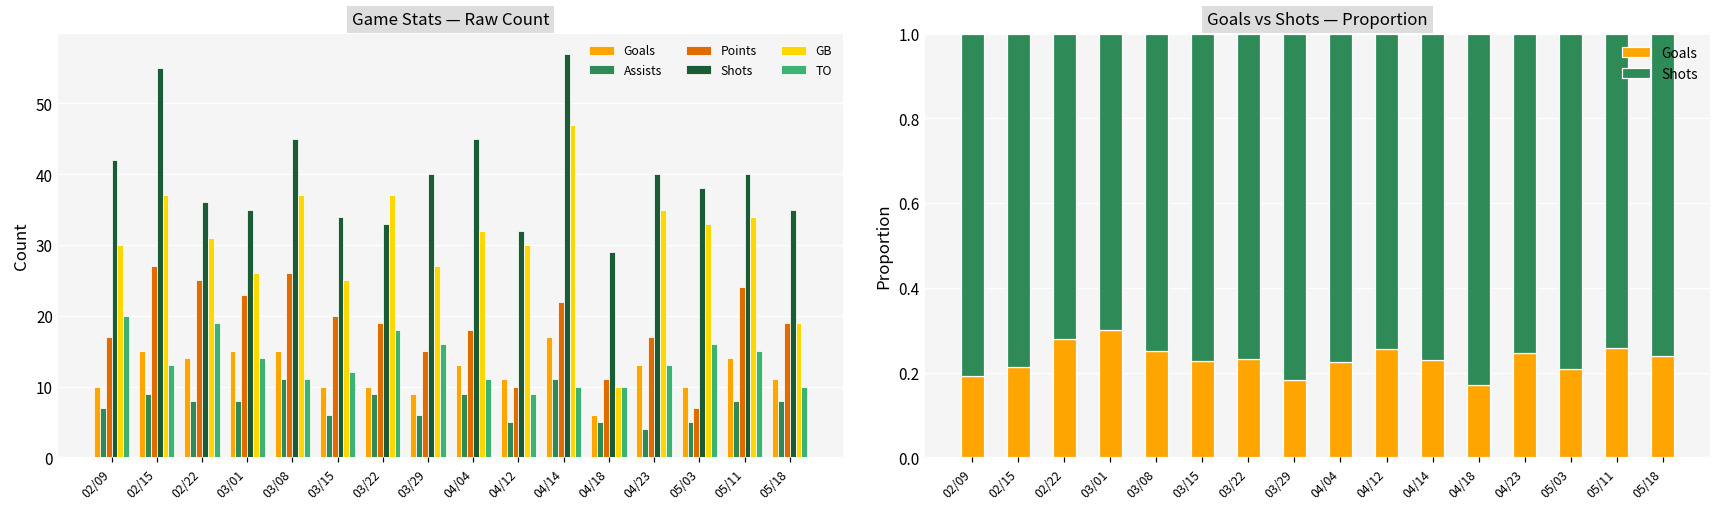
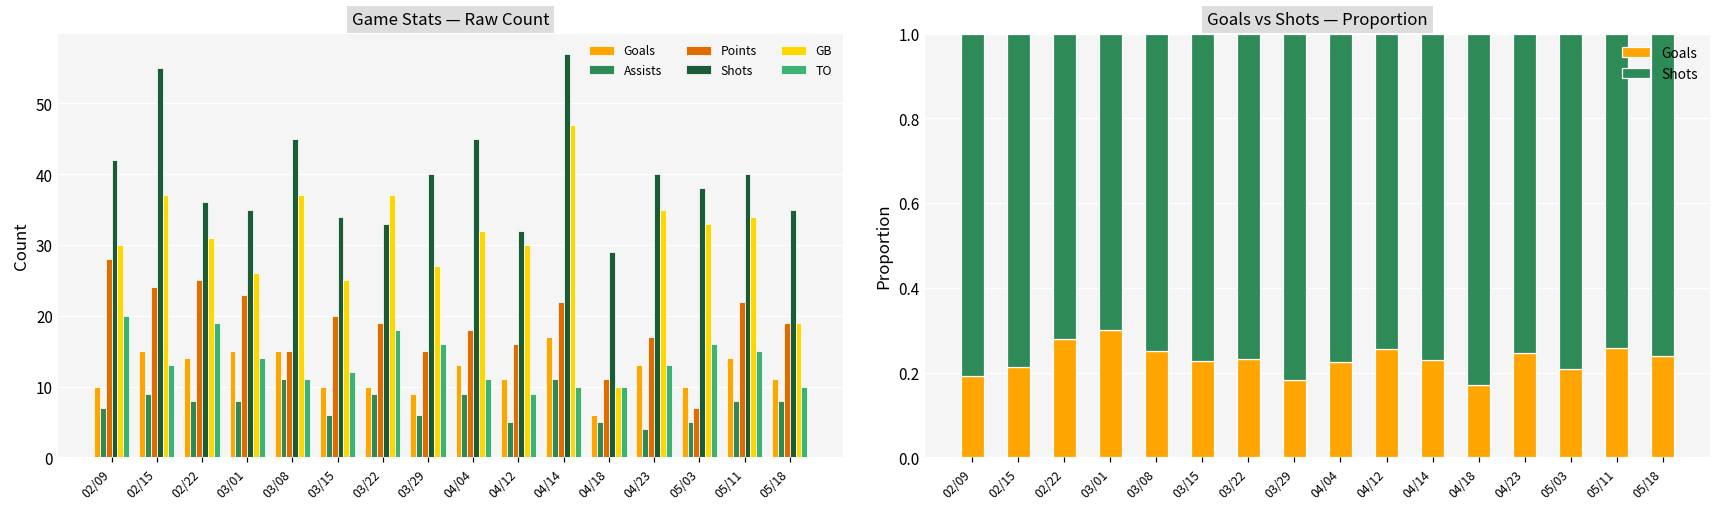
Game Stats — Raw Count, Points, 02/09: 17 -> 28
Game Stats — Raw Count, Points, 02/15: 27 -> 24
Game Stats — Raw Count, Points, 03/08: 26 -> 15
Game Stats — Raw Count, Points, 04/12: 10 -> 16
Game Stats — Raw Count, Points, 05/11: 24 -> 22
